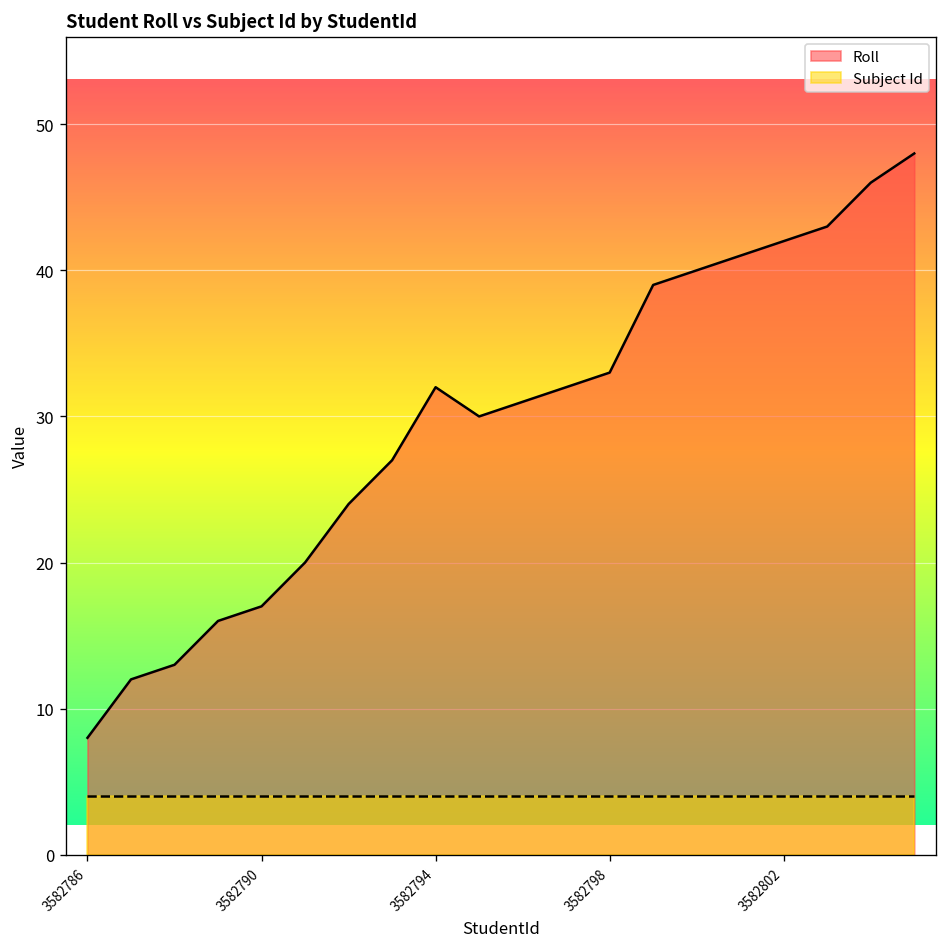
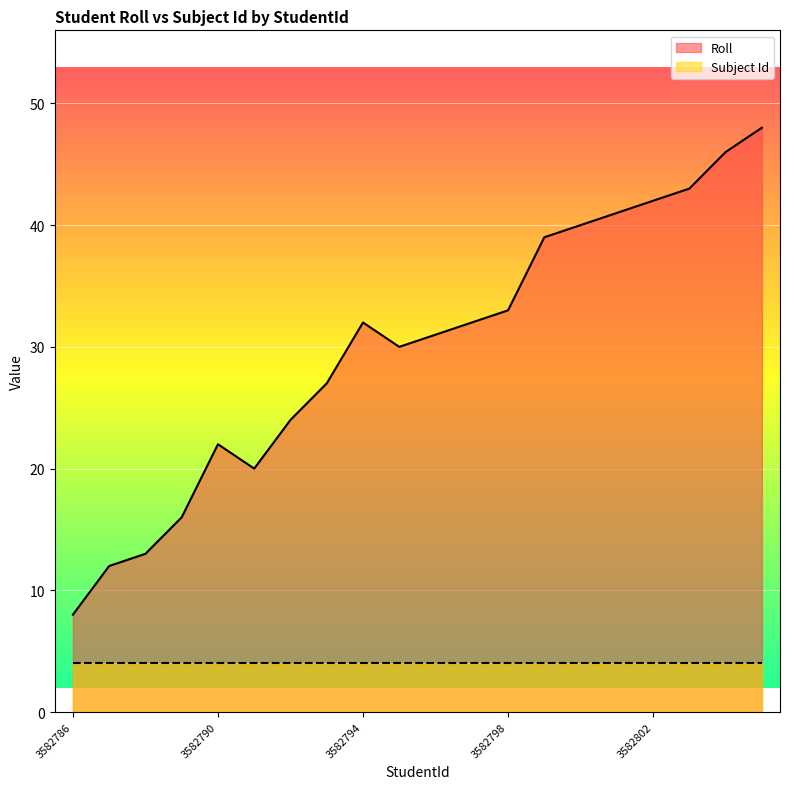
Roll, 3582790: 17 -> 22
